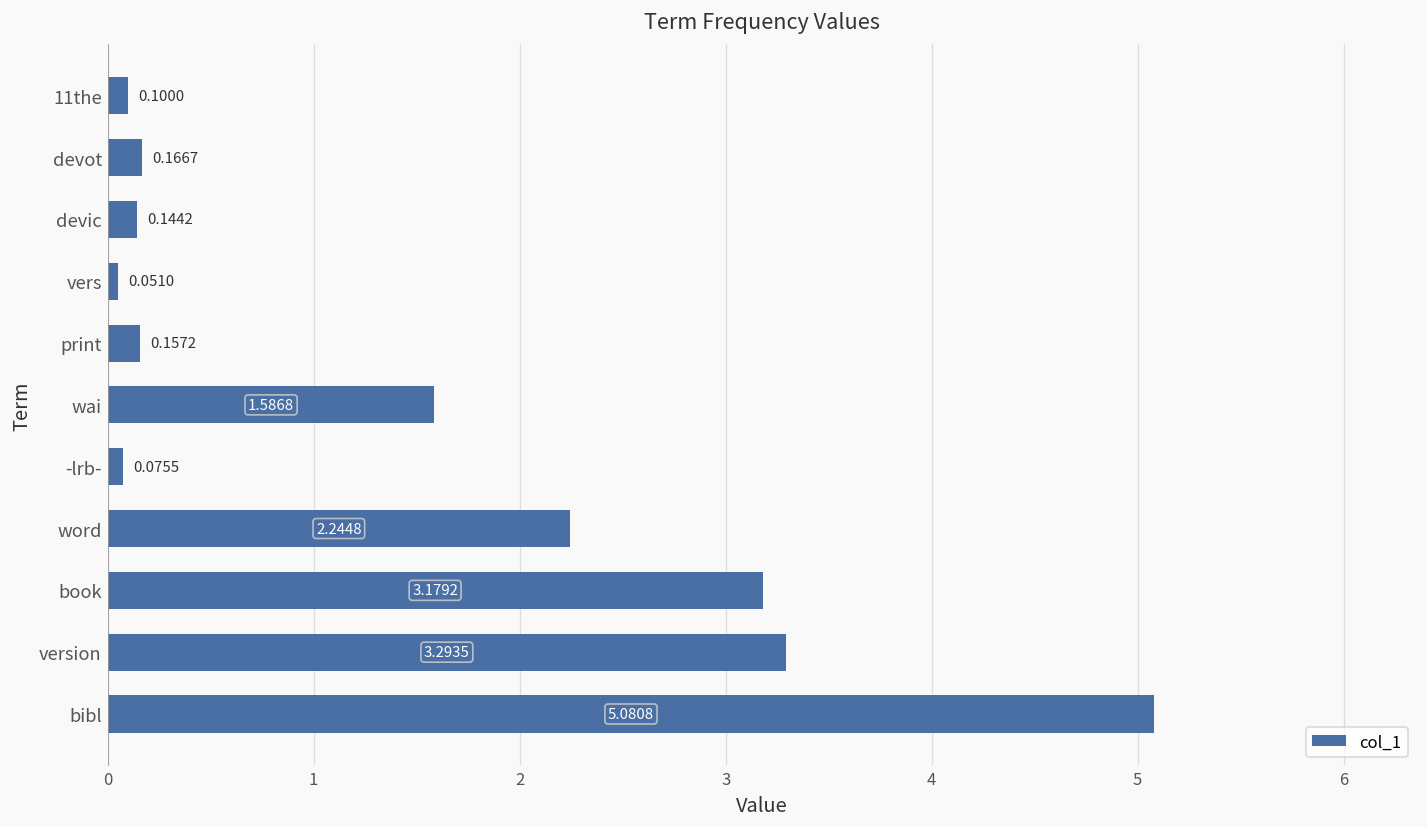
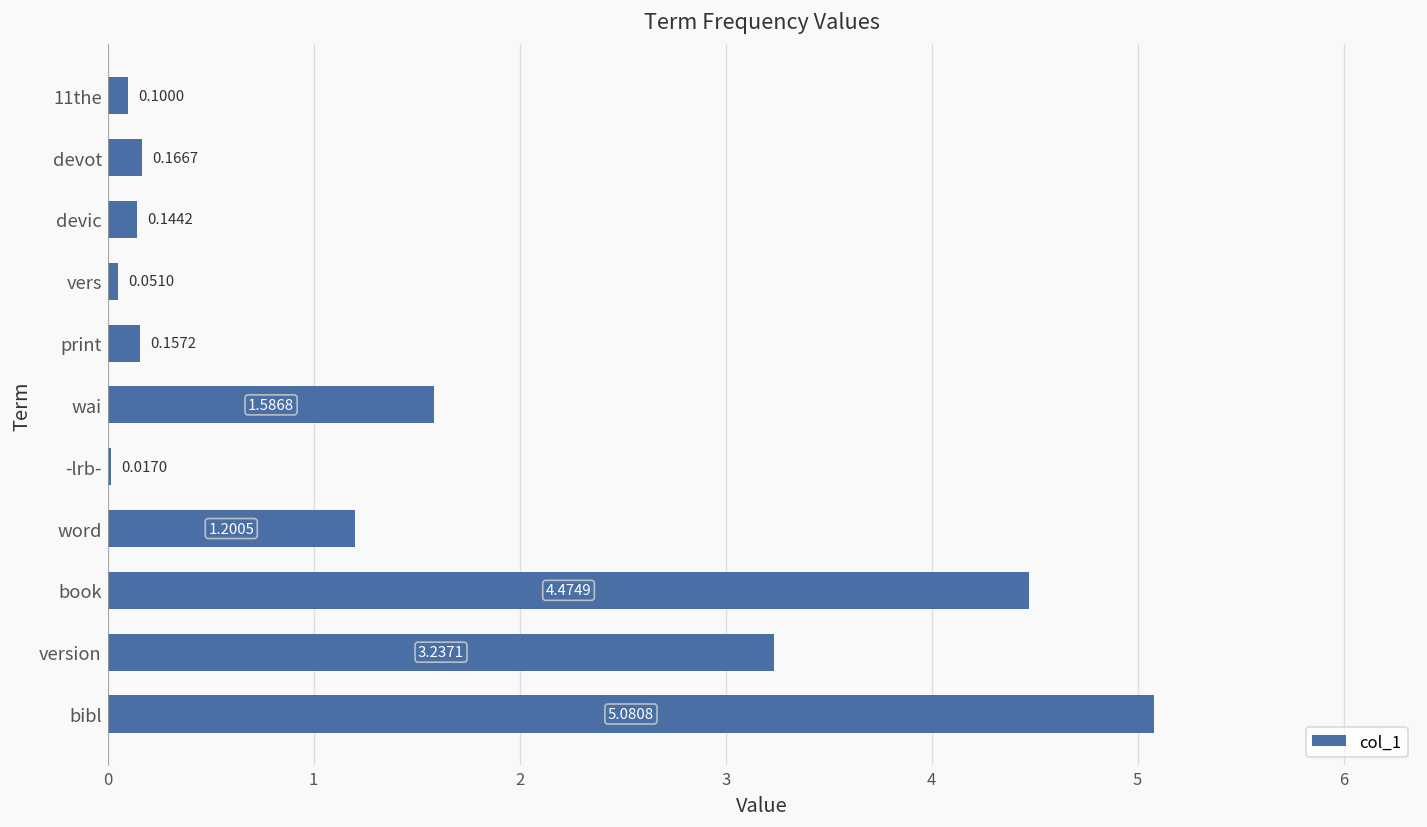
-lrb-: 0.0755 -> 0.0170
word: 2.2448 -> 1.2005
book: 3.1792 -> 4.4749
version: 3.2935 -> 3.2371
